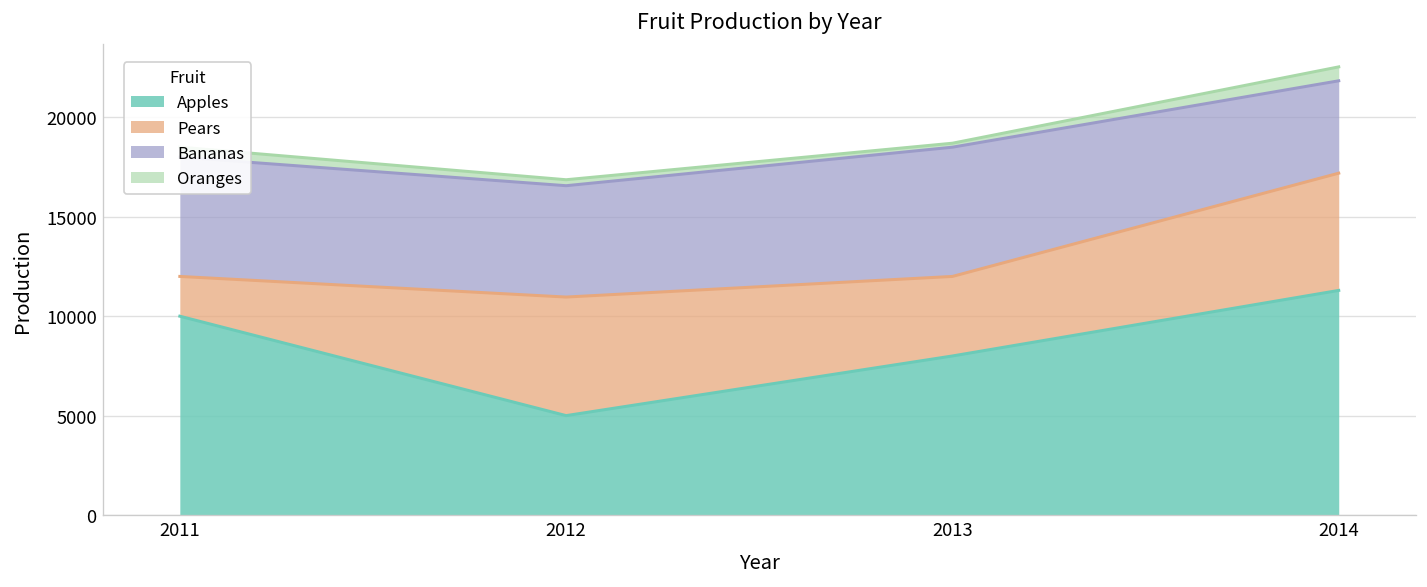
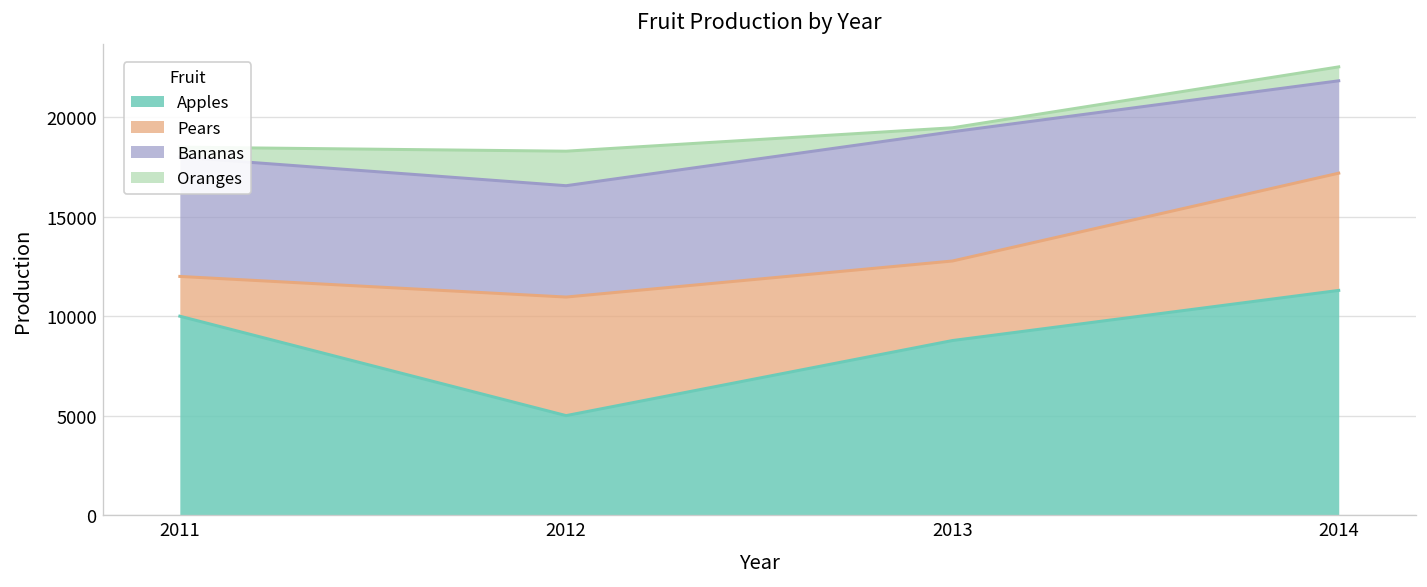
Oranges, 2012: 300 -> 1700
Apples, 2013: 8000 -> 8800
